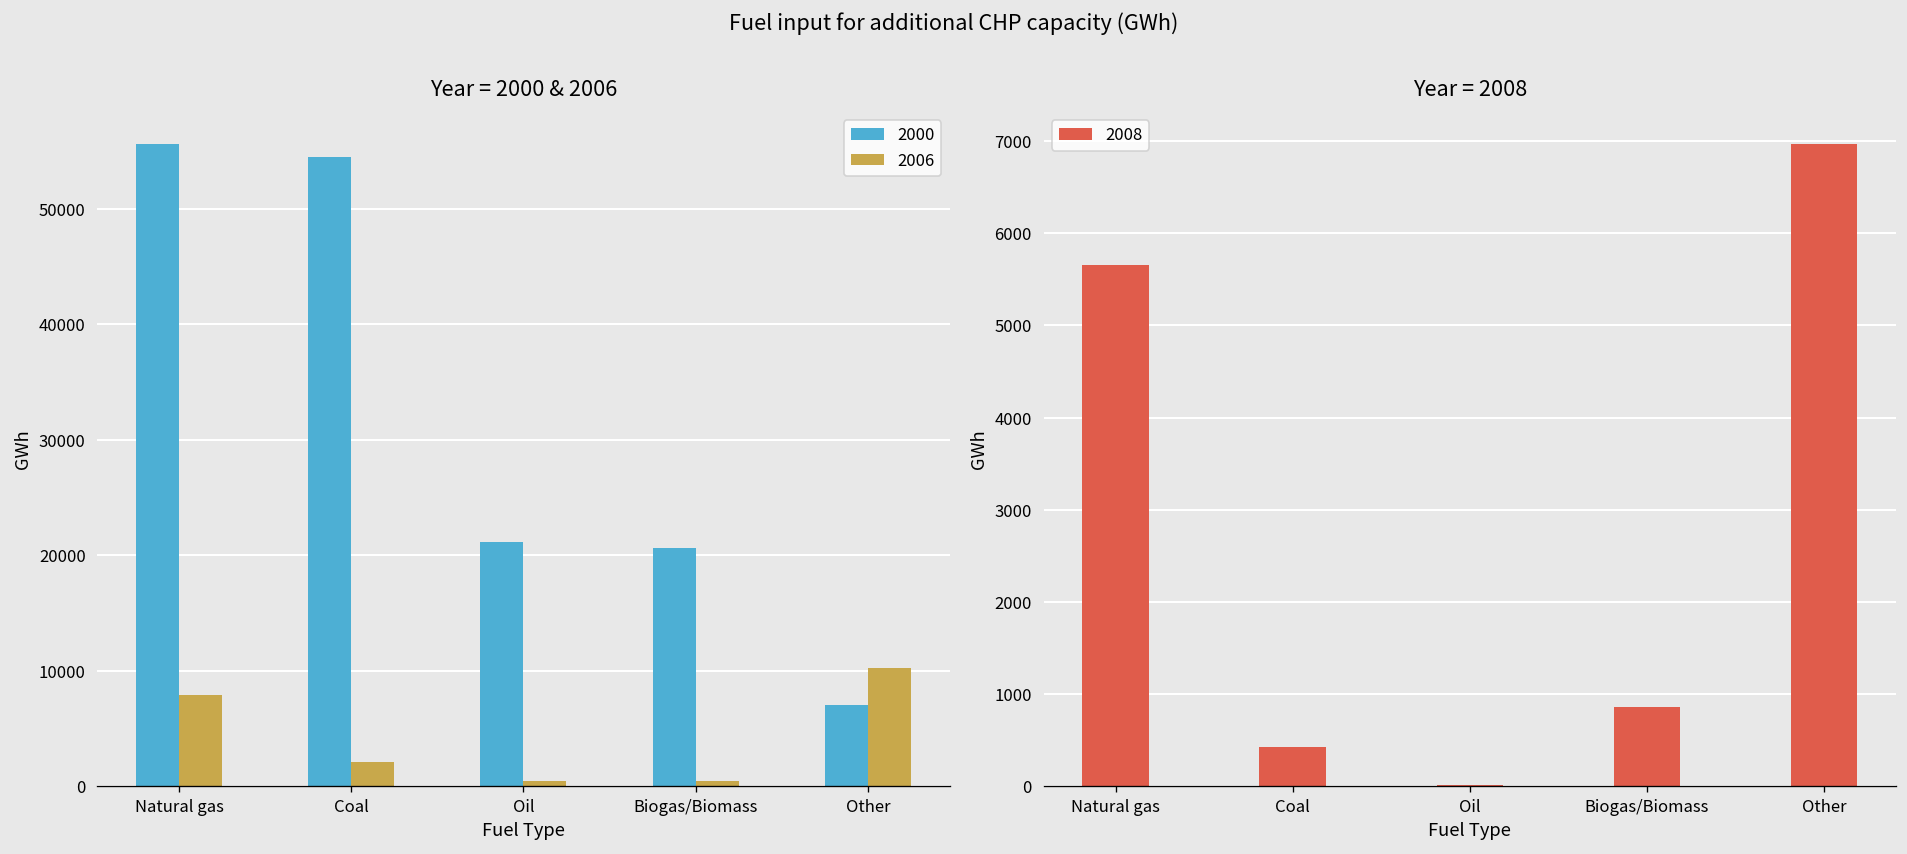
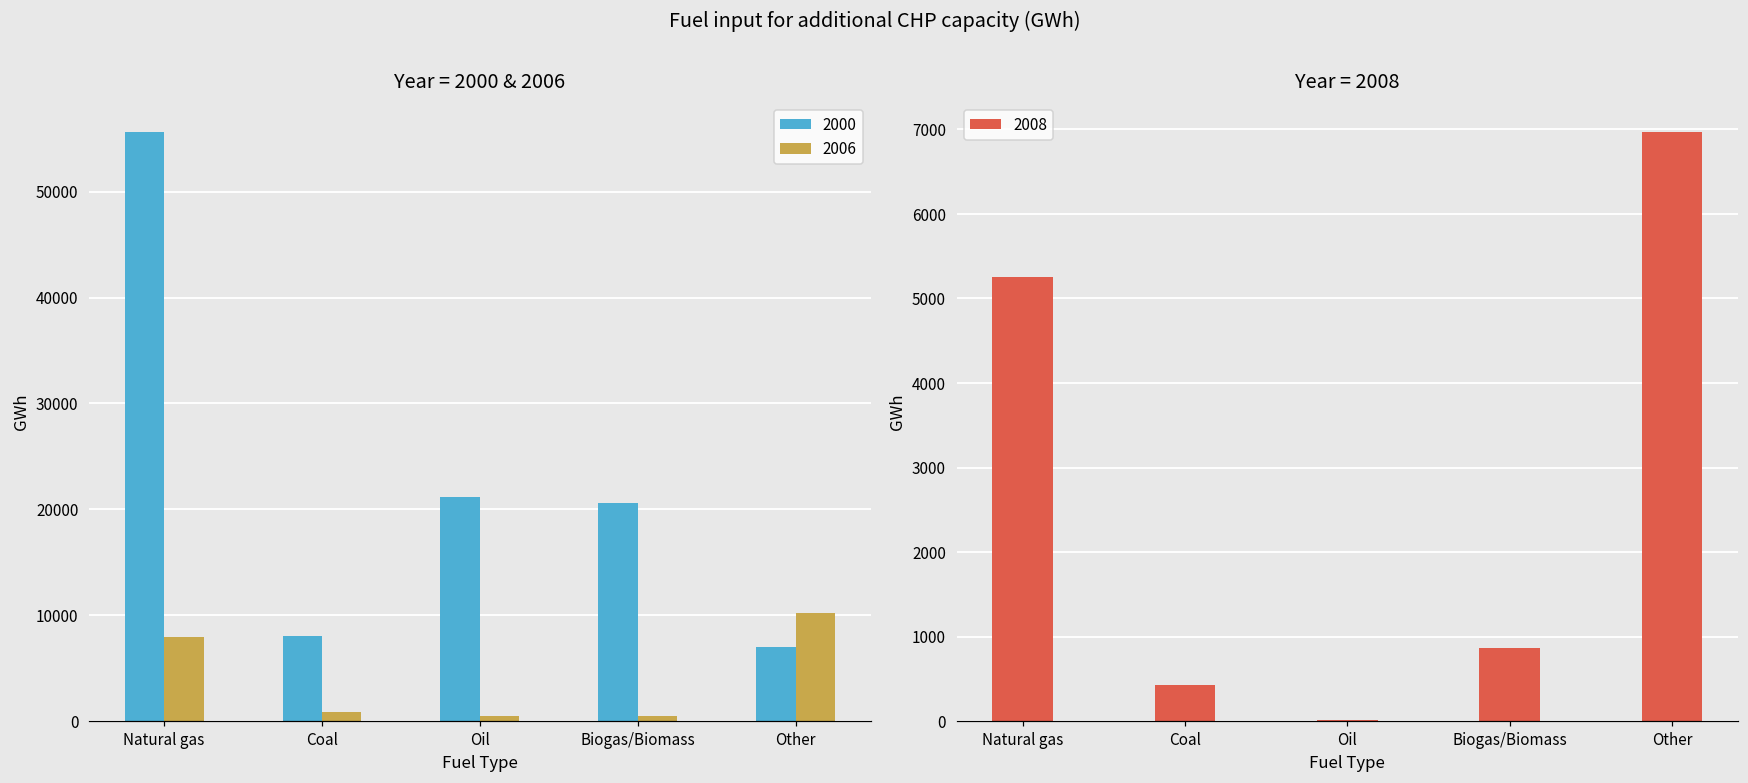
Year = 2000 & 2006, 2000, Coal: 55000 -> 8000
Year = 2000 & 2006, 2006, Coal: 2000 -> 1000
Year = 2008, Natural gas: 5700 -> 5200
